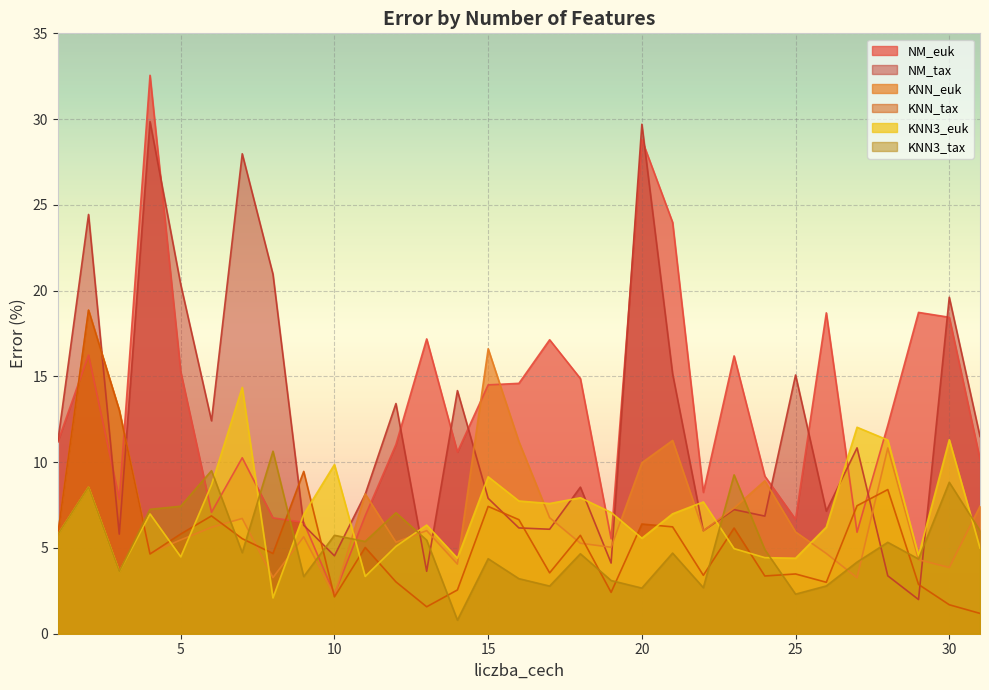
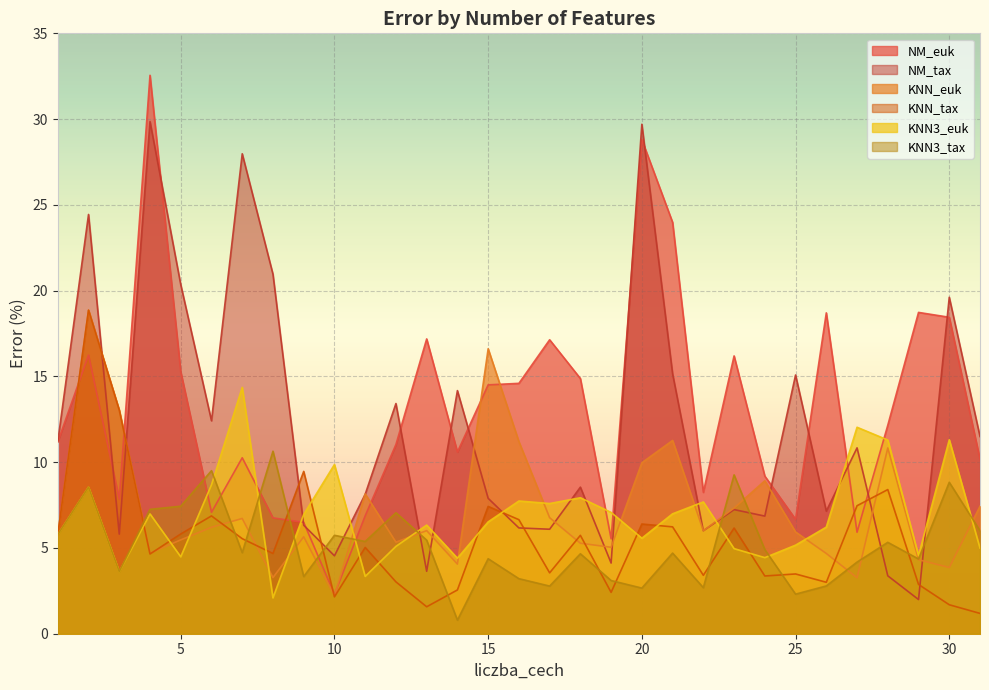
KNN3_euk, 15: 9.1 -> 6.5
KNN3_euk, 25: 4.4 -> 5.2
